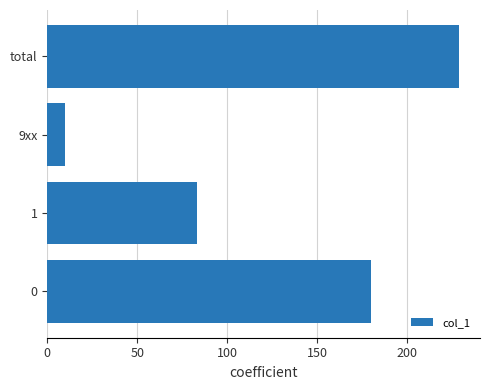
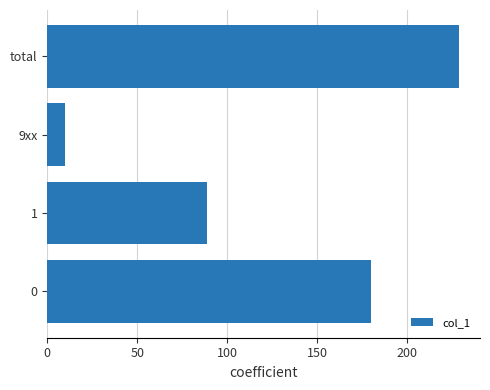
1: 83 -> 89
